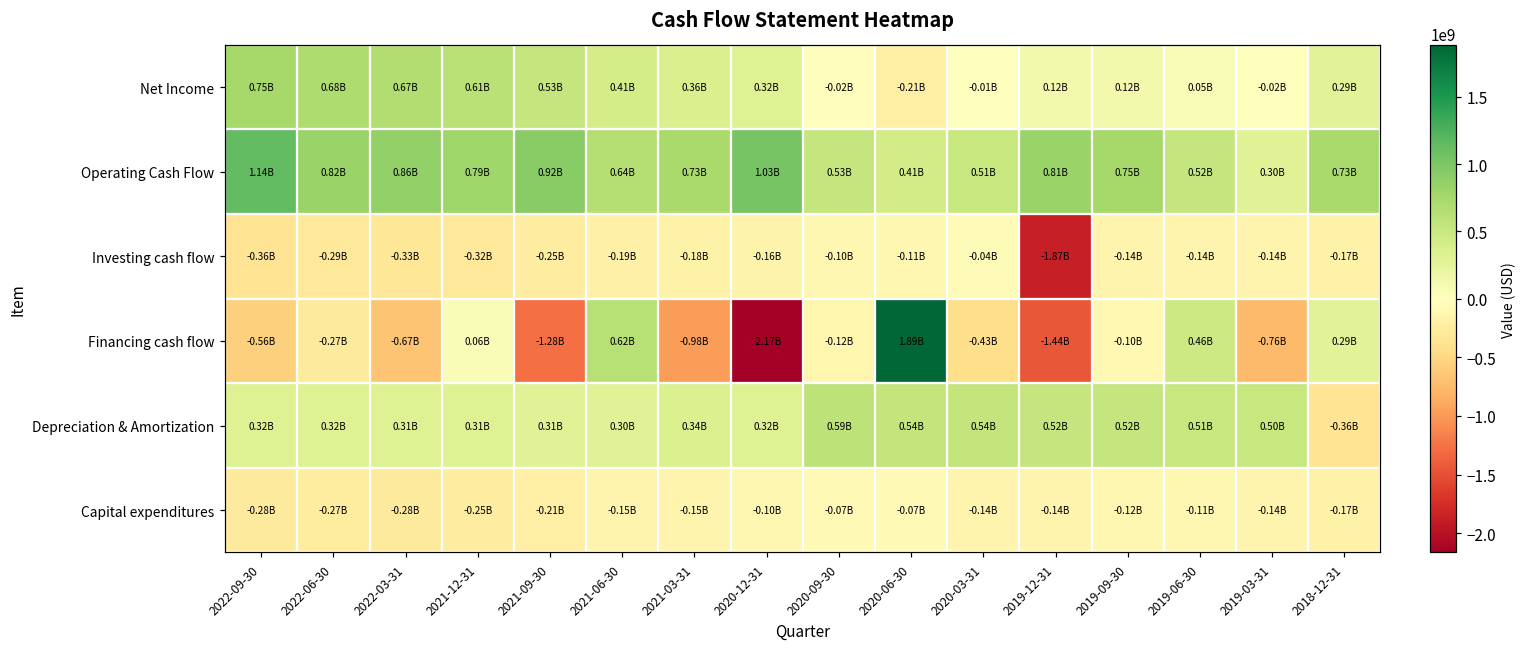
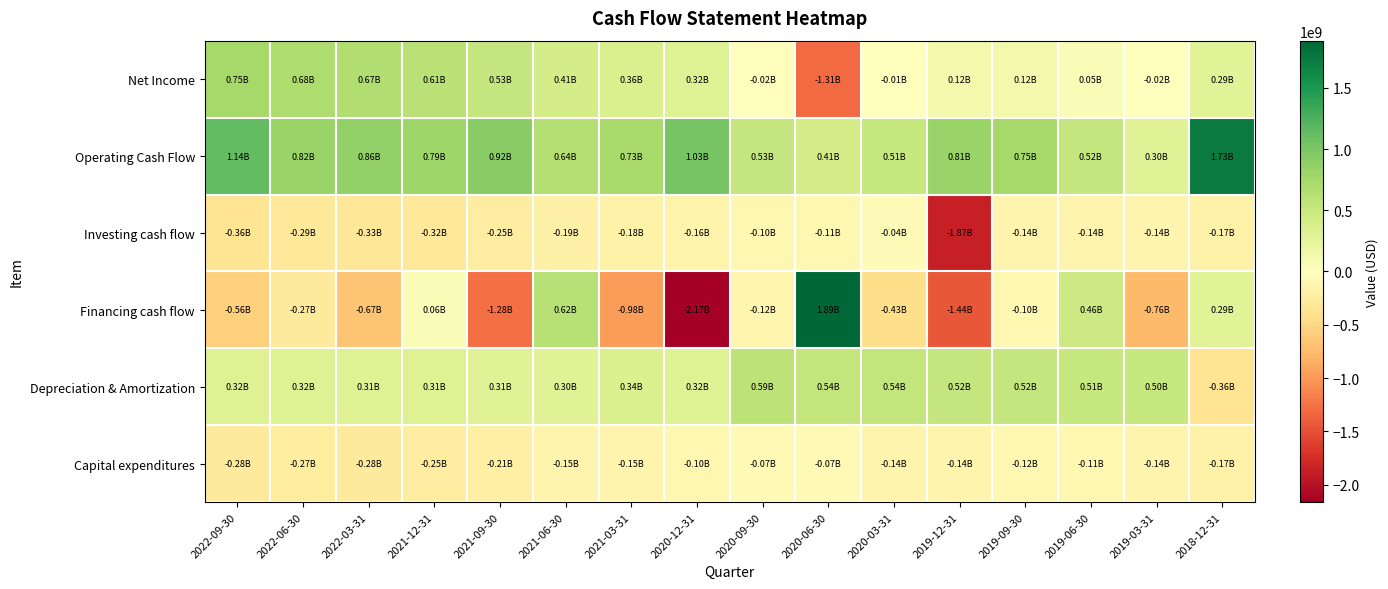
Net Income, 2020-06-30: -0.21B -> -1.31B
Operating Cash Flow, 2018-12-31: 0.73B -> 1.73B
